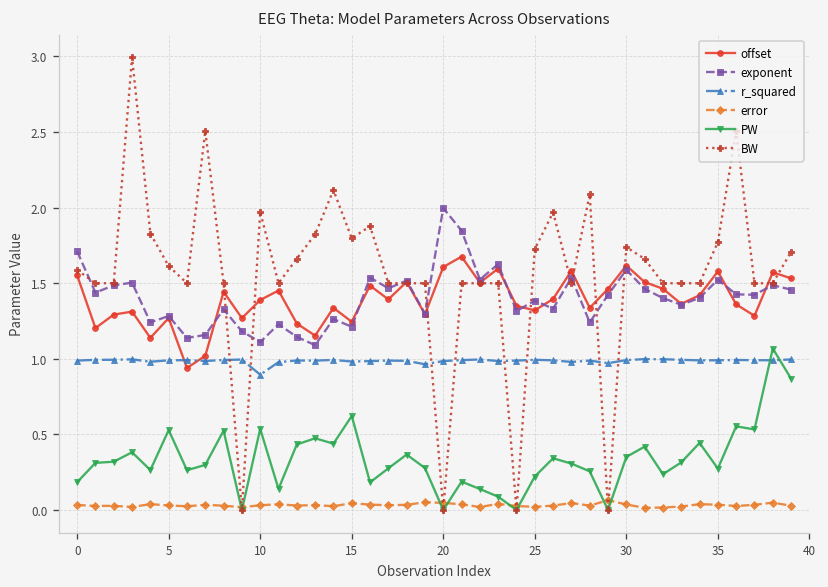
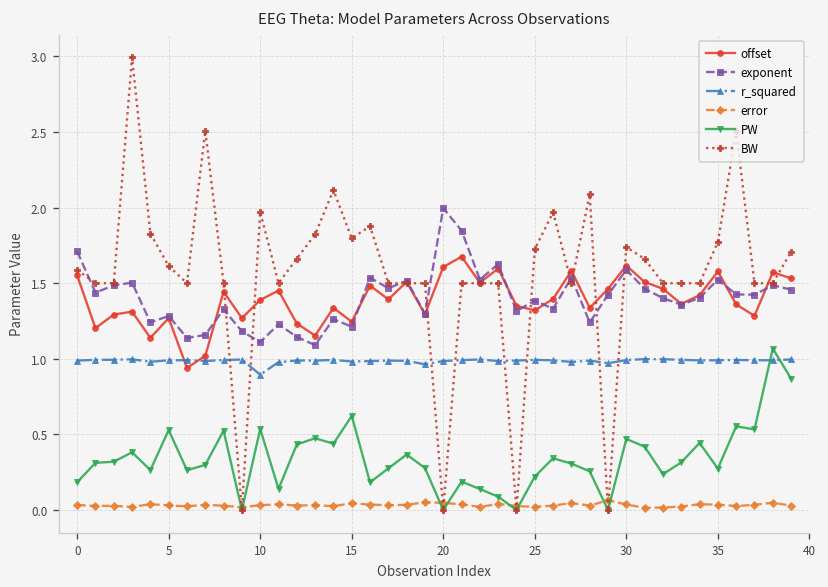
PW, 30: 0.35 -> 0.47
